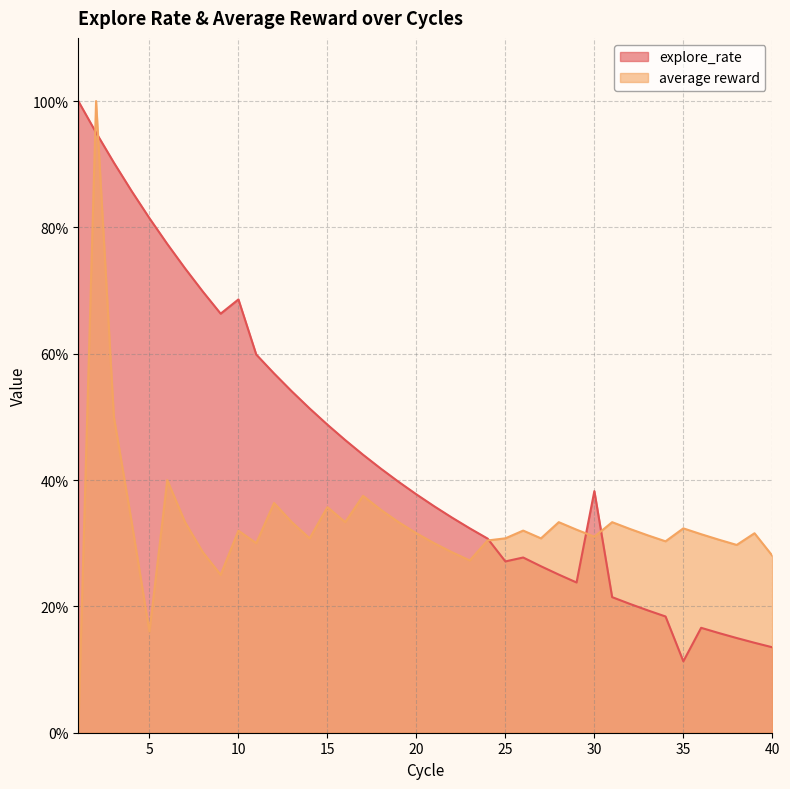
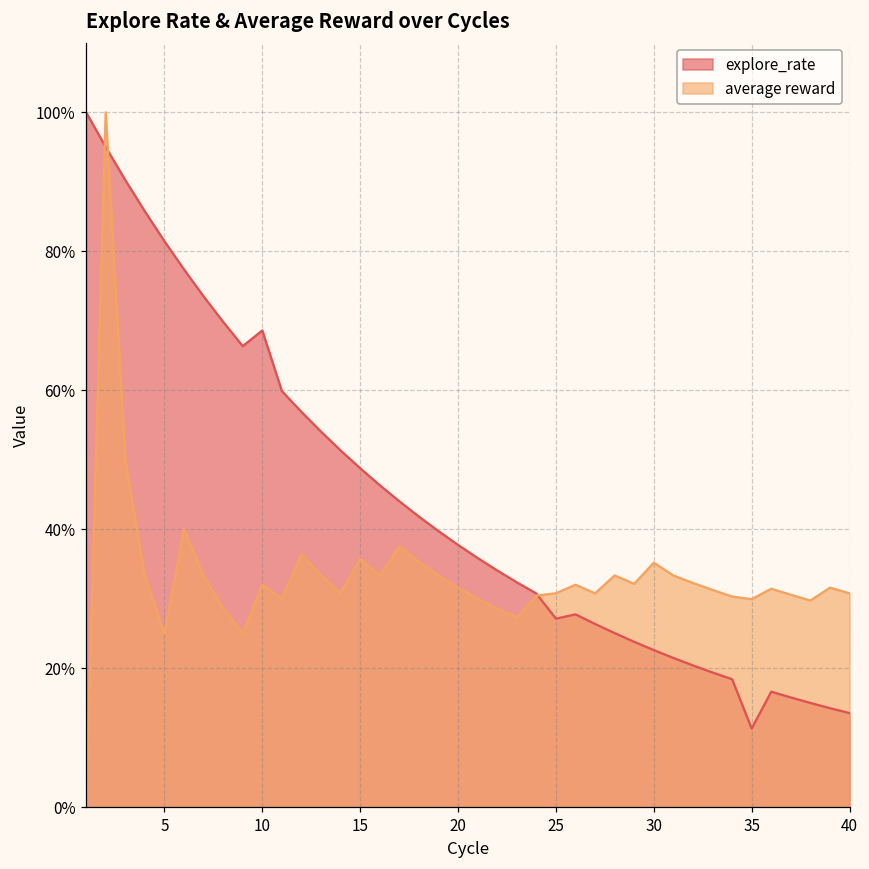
average reward, 5: 16% -> 25%
explore_rate, 30: 38% -> 23%
average reward, 30: 31% -> 35%
average reward, 35: 32% -> 30%
average reward, 40: 28% -> 31%
